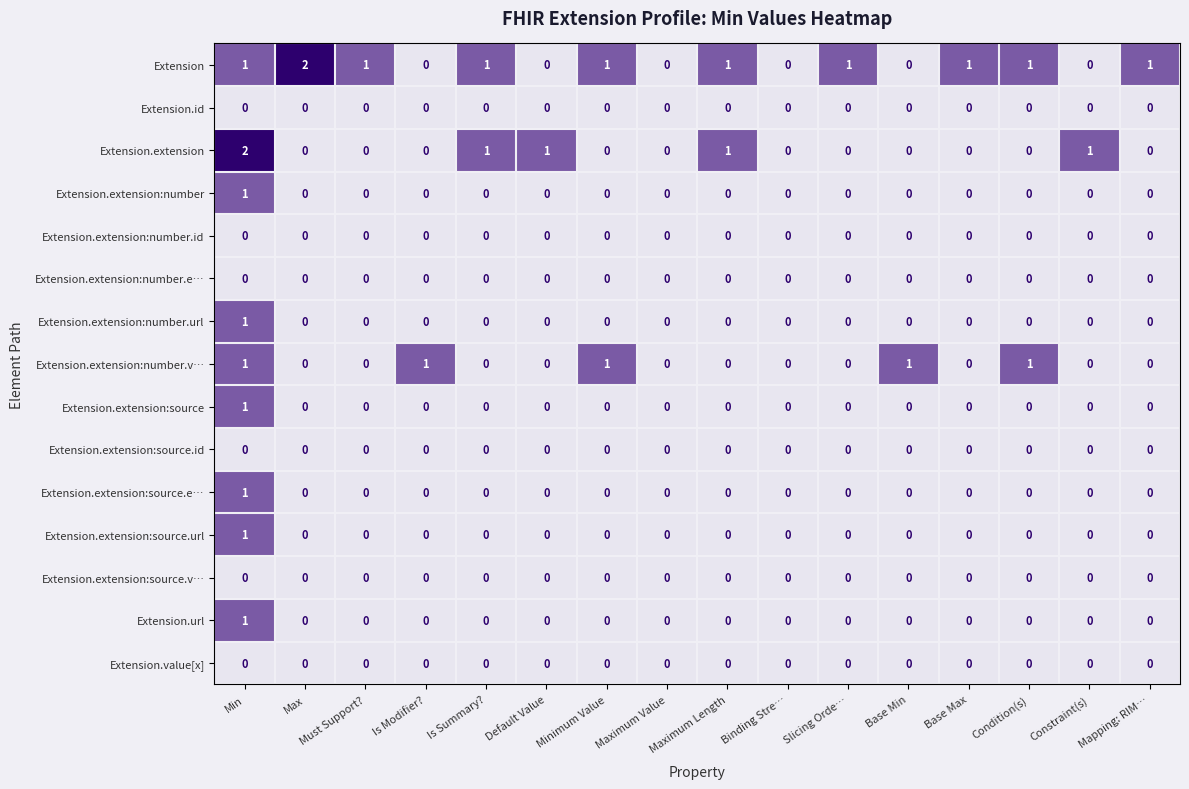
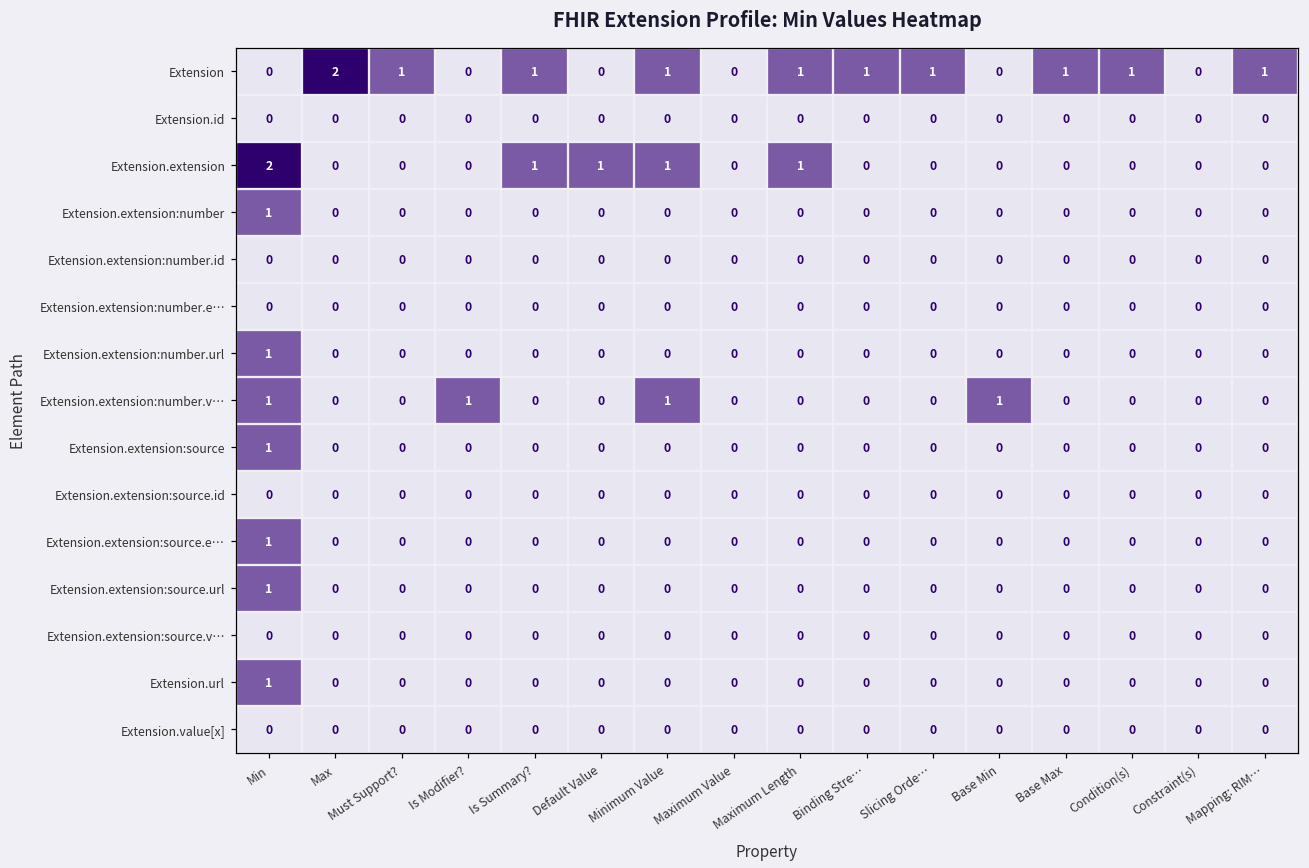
Extension, Min: 1 -> 0
Extension, Binding Stre…: 0 -> 1
Extension.extension, Minimum Value: 0 -> 1
Extension.extension, Constraint(s): 1 -> 0
Extension.extension:number.v…, Condition(s): 1 -> 0
